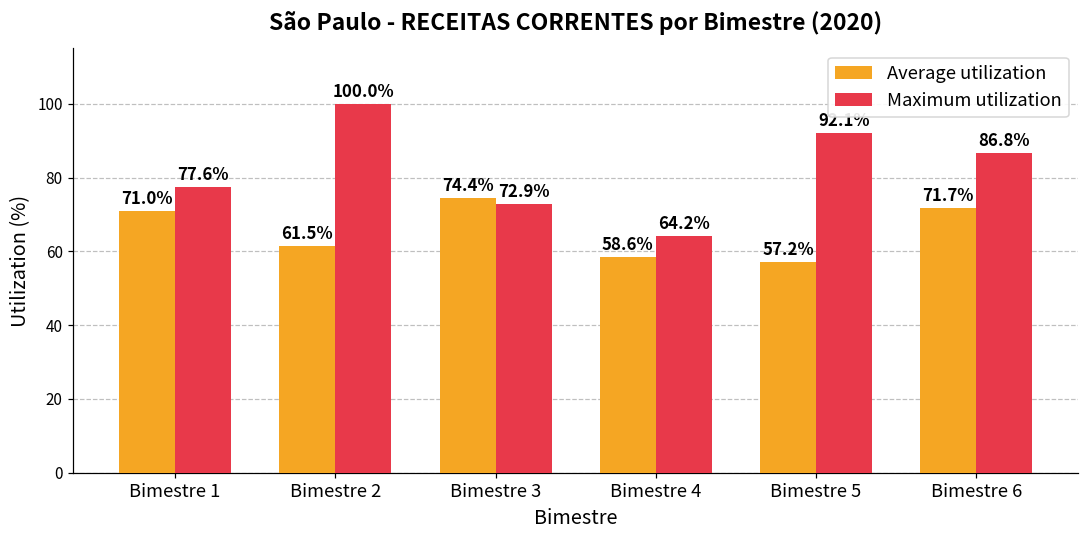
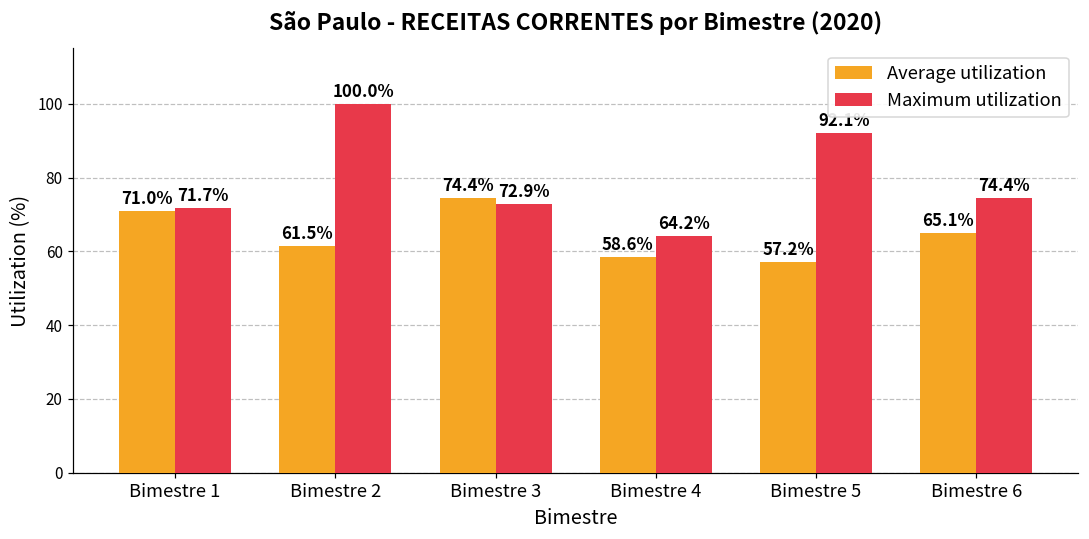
Maximum utilization, Bimestre 1: 77.6% -> 71.7%
Average utilization, Bimestre 6: 71.7% -> 65.1%
Maximum utilization, Bimestre 6: 86.8% -> 74.4%
